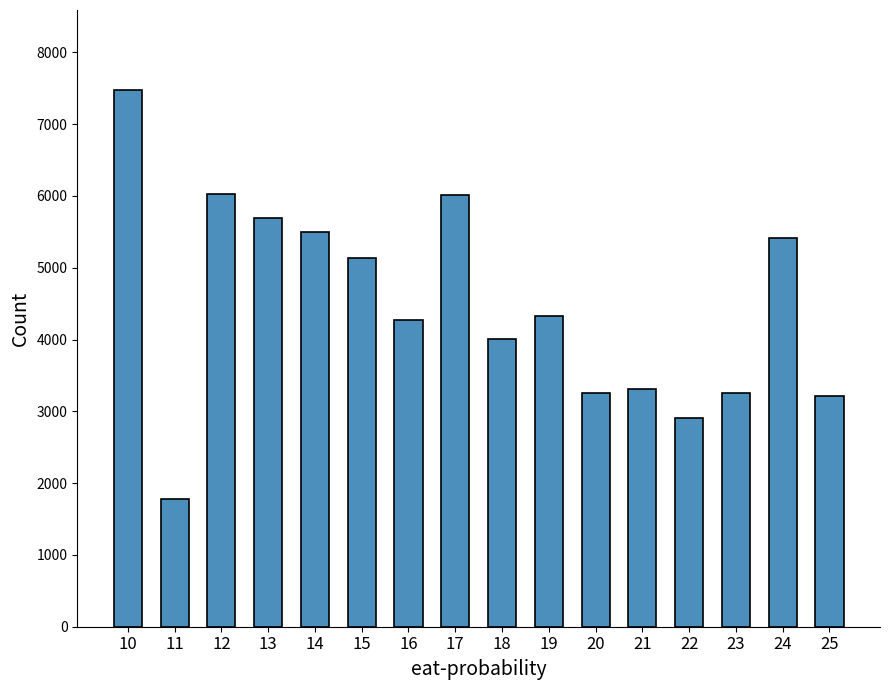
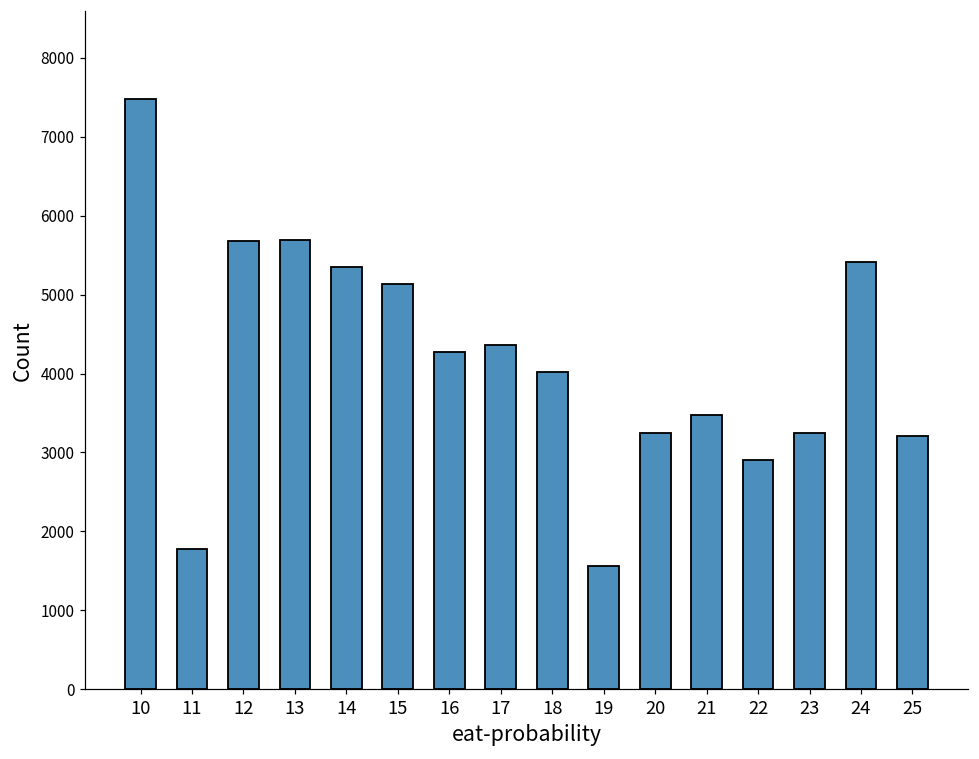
12: 6000 -> 5700
14: 5500 -> 5300
17: 6000 -> 4400
19: 4300 -> 1600
21: 3300 -> 3500
